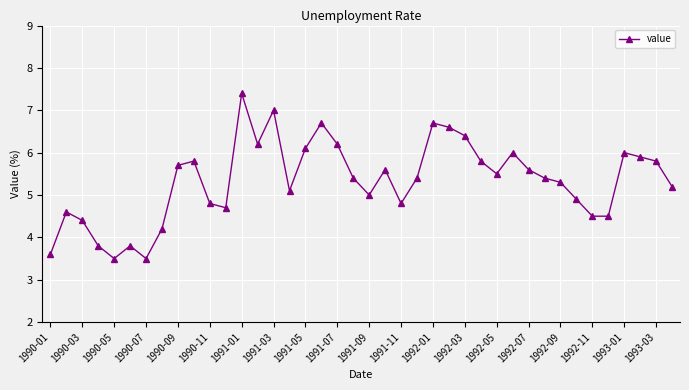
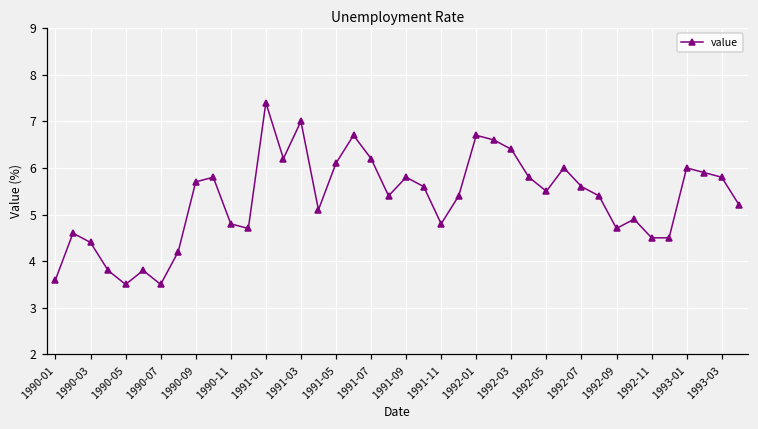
1991-09: 5.0 -> 5.8
1992-09: 5.3 -> 4.7
